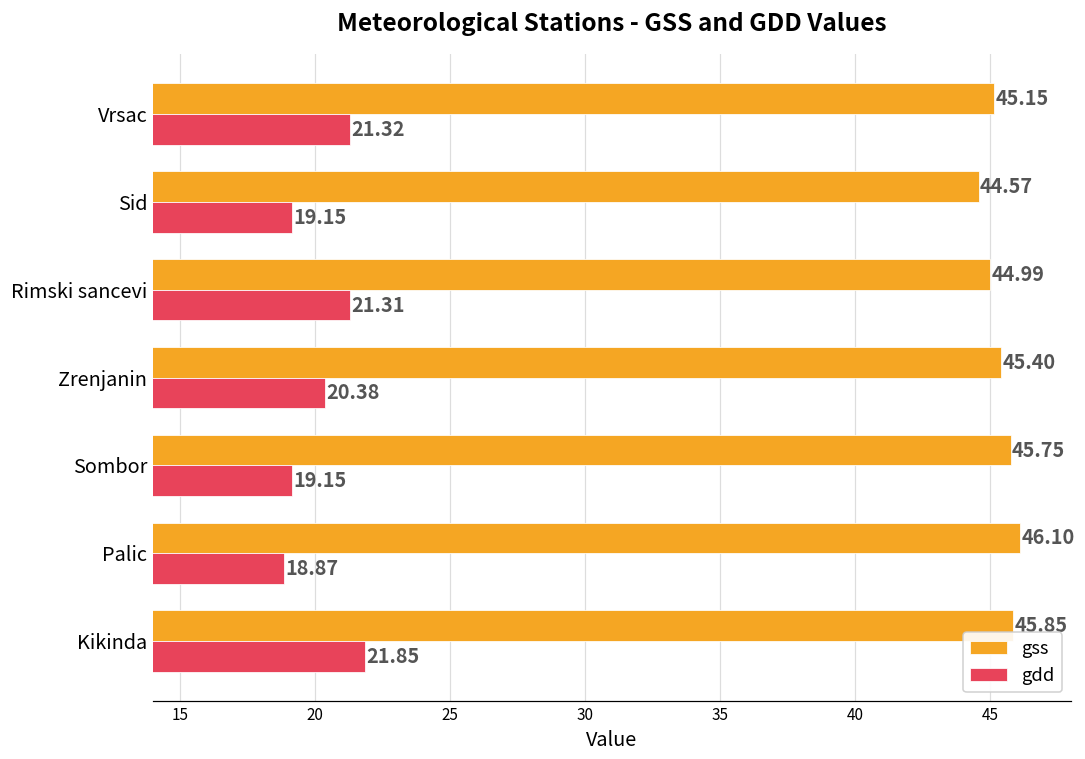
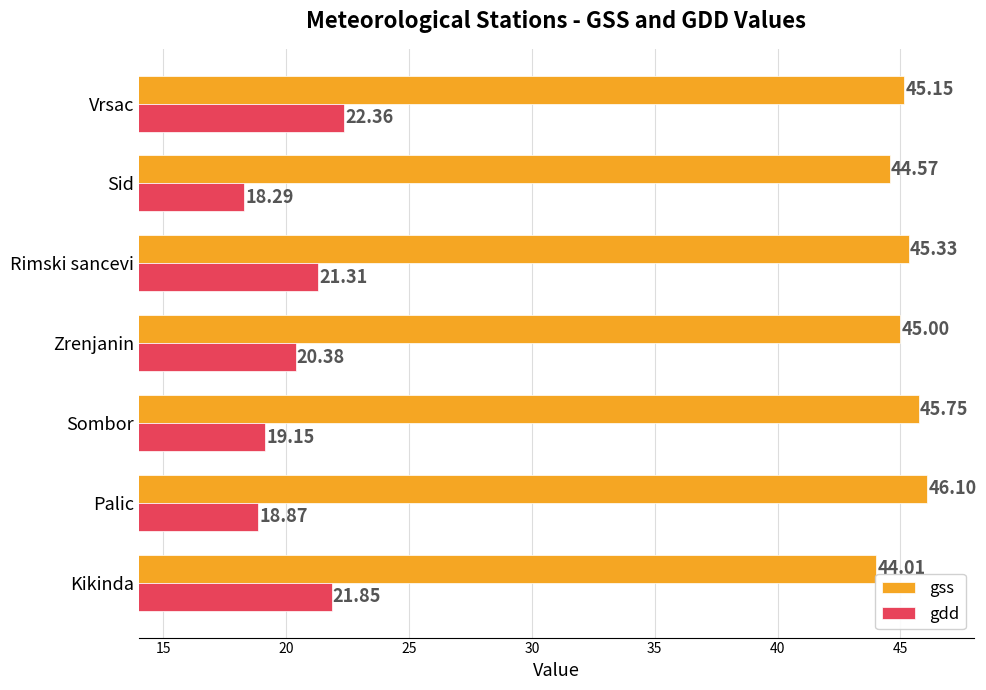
gdd, Vrsac: 21.32 -> 22.36
gdd, Sid: 19.15 -> 18.29
gss, Rimski sancevi: 44.99 -> 45.33
gss, Zrenjanin: 45.40 -> 45.00
gss, Kikinda: 45.9 -> 44.0
